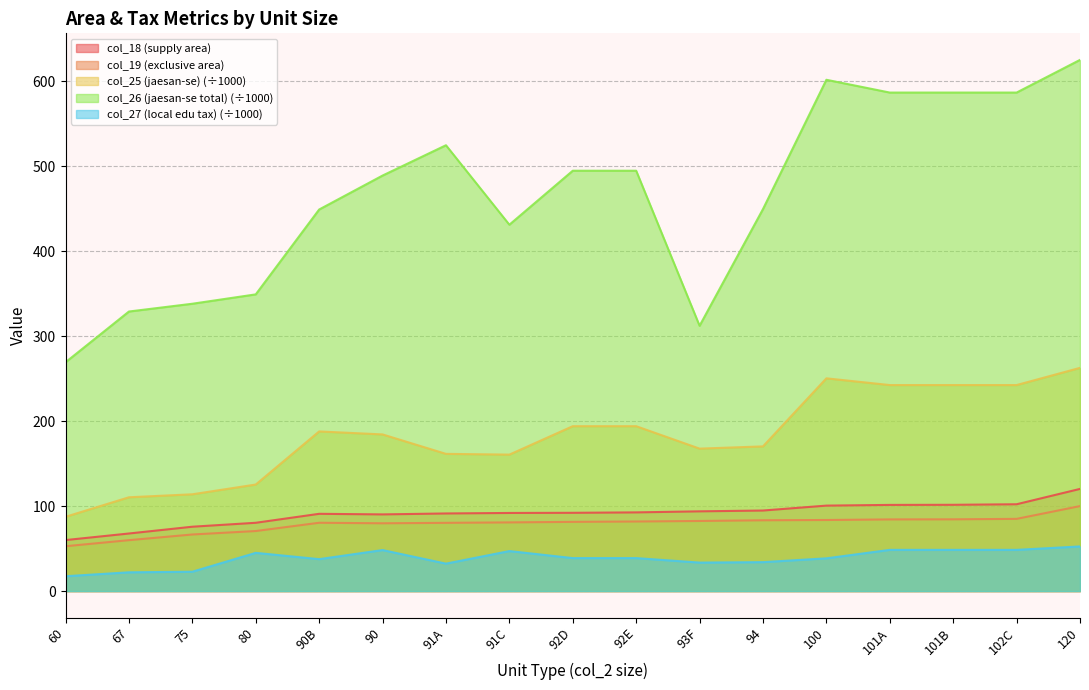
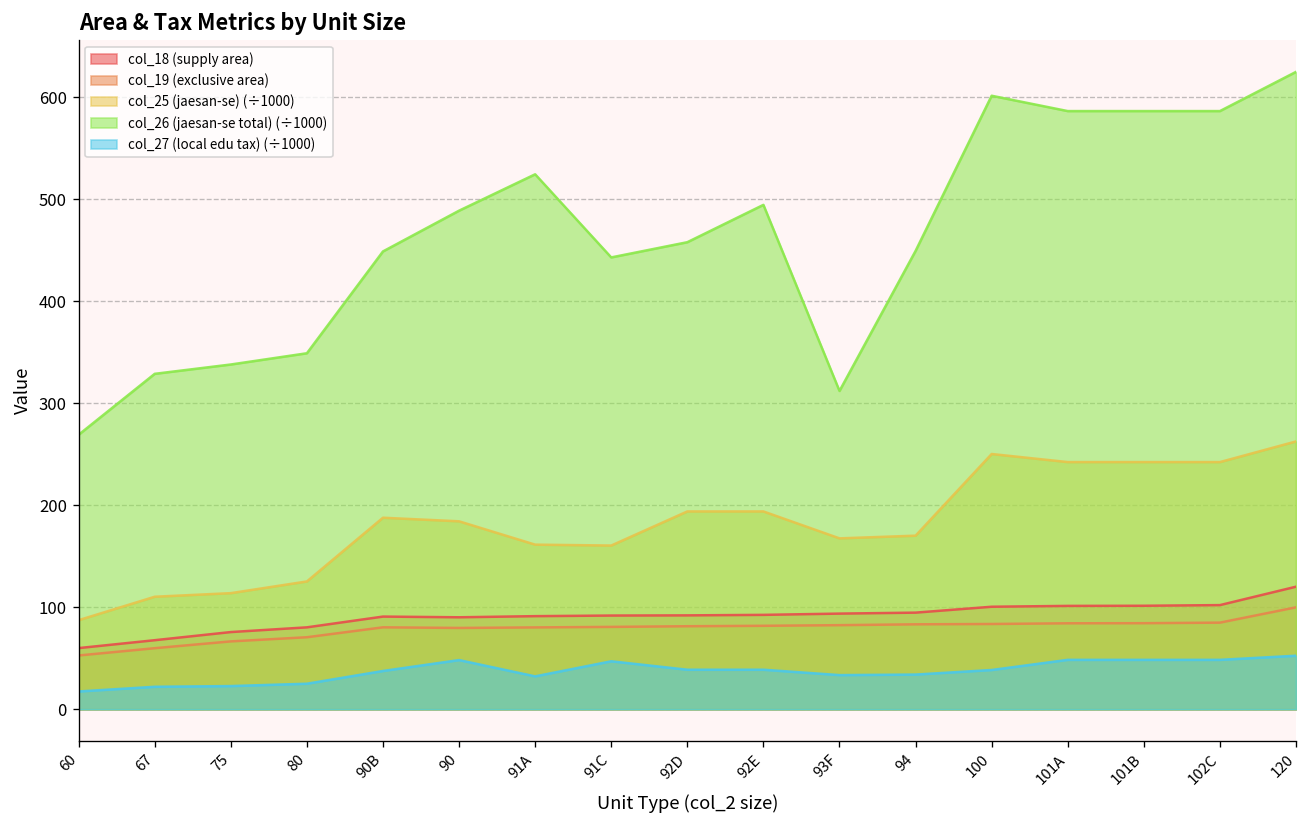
col_27 (local edu tax) (÷1000), 80: 40 -> 30
col_26 (jaesan-se total) (÷1000), 91C: 430 -> 440
col_26 (jaesan-se total) (÷1000), 92D: 490 -> 460
